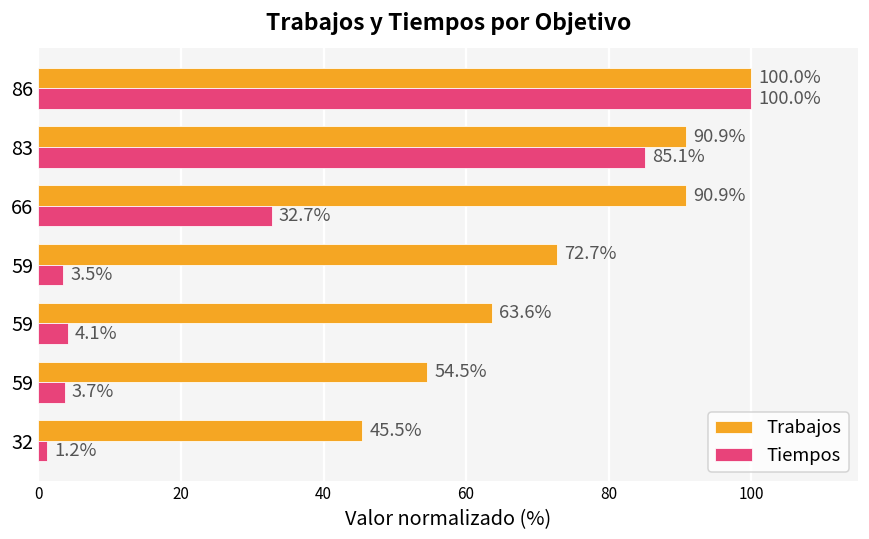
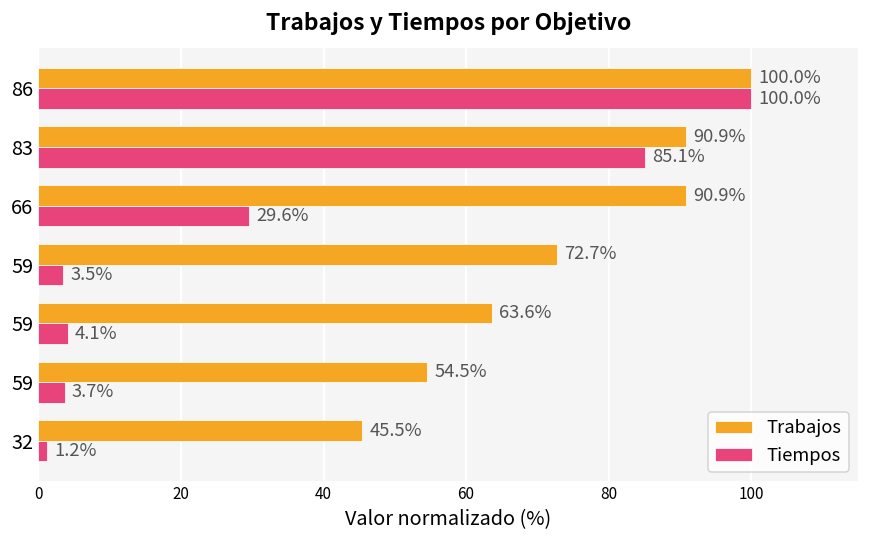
Tiempos, 66: 32.7% -> 29.6%
